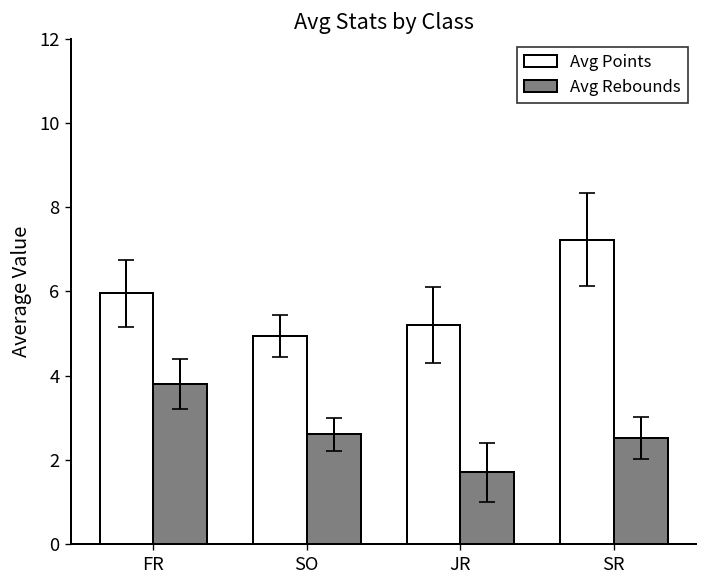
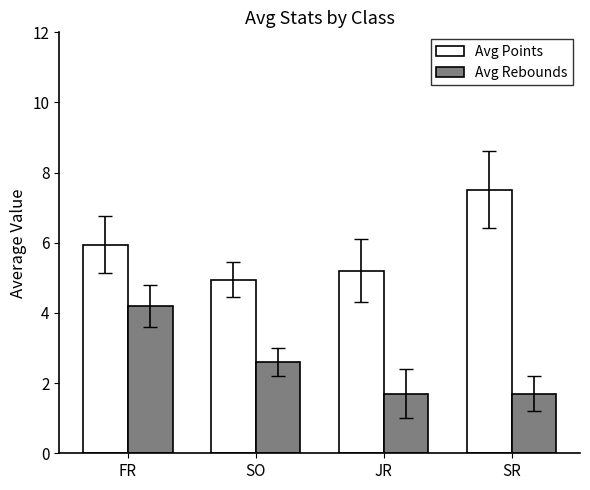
Avg Rebounds, FR: 3.8 -> 4.2
Avg Points, SR: 7.2 -> 7.5
Avg Rebounds, SR: 2.5 -> 1.7
